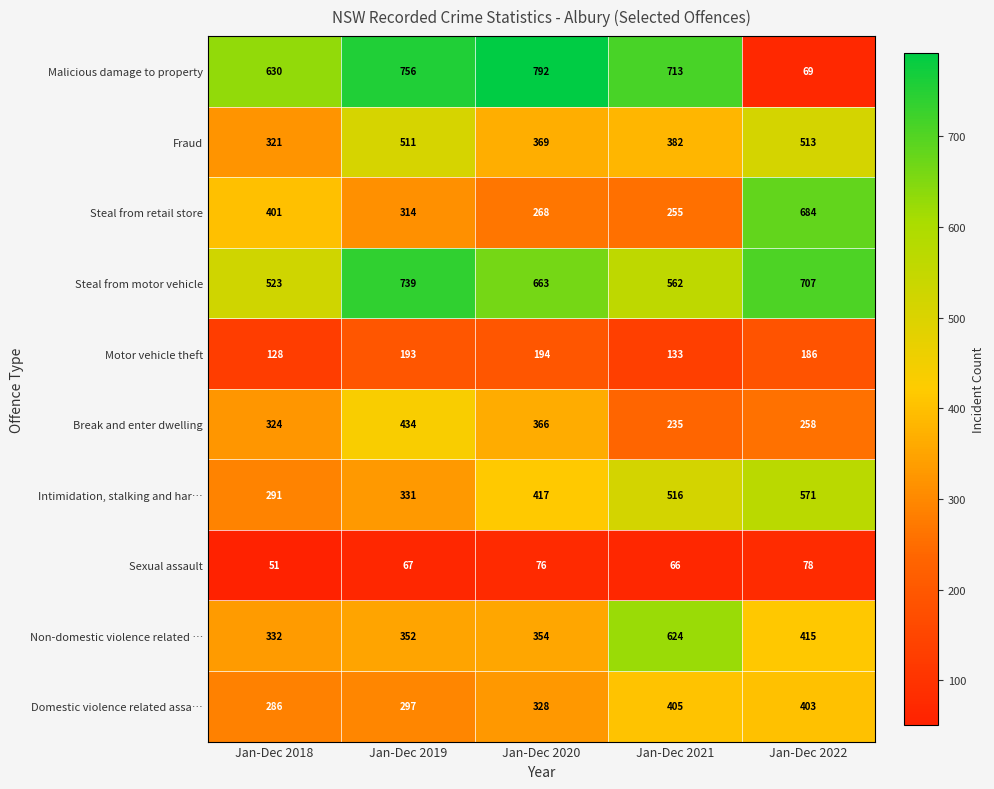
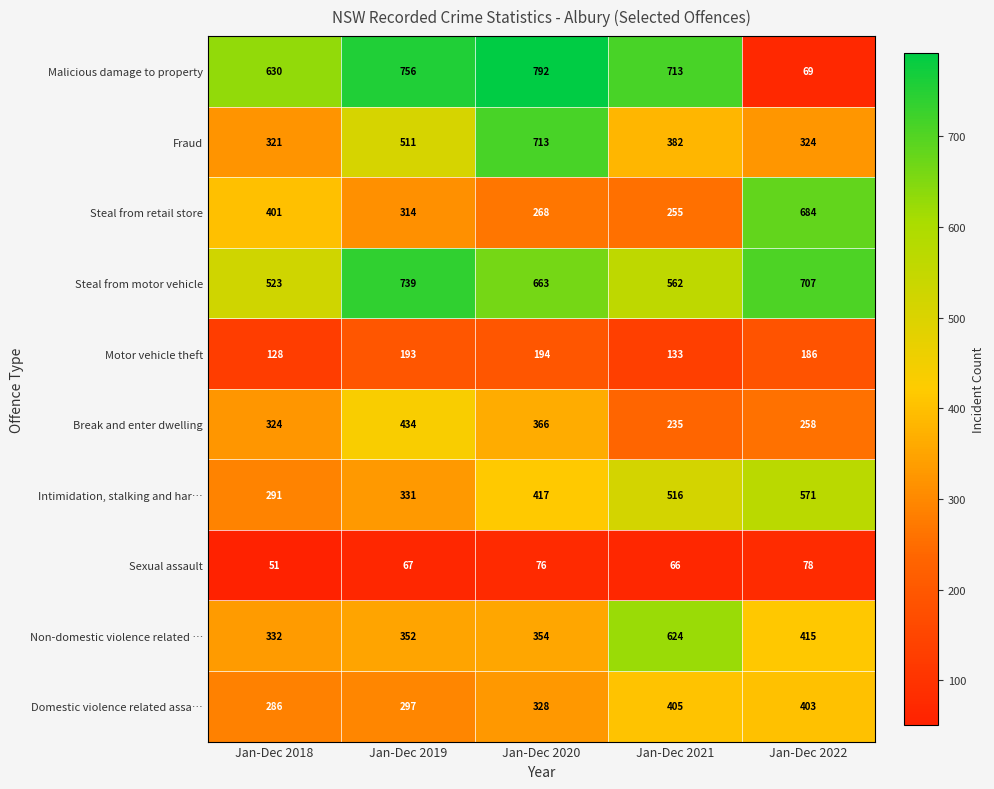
Fraud, Jan-Dec 2020: 369 -> 713
Fraud, Jan-Dec 2022: 513 -> 324
